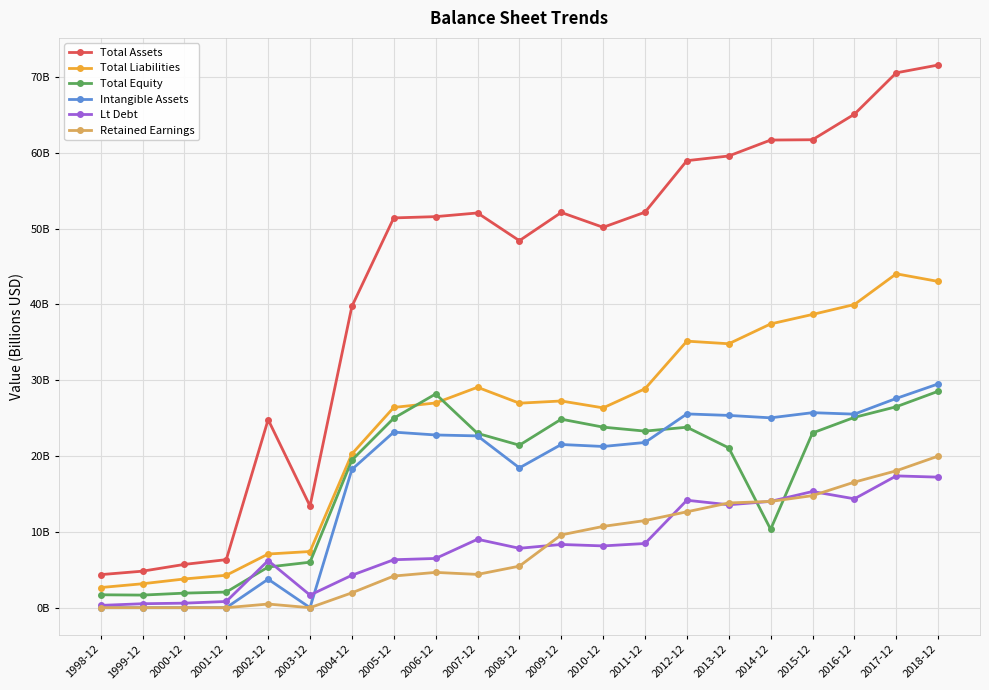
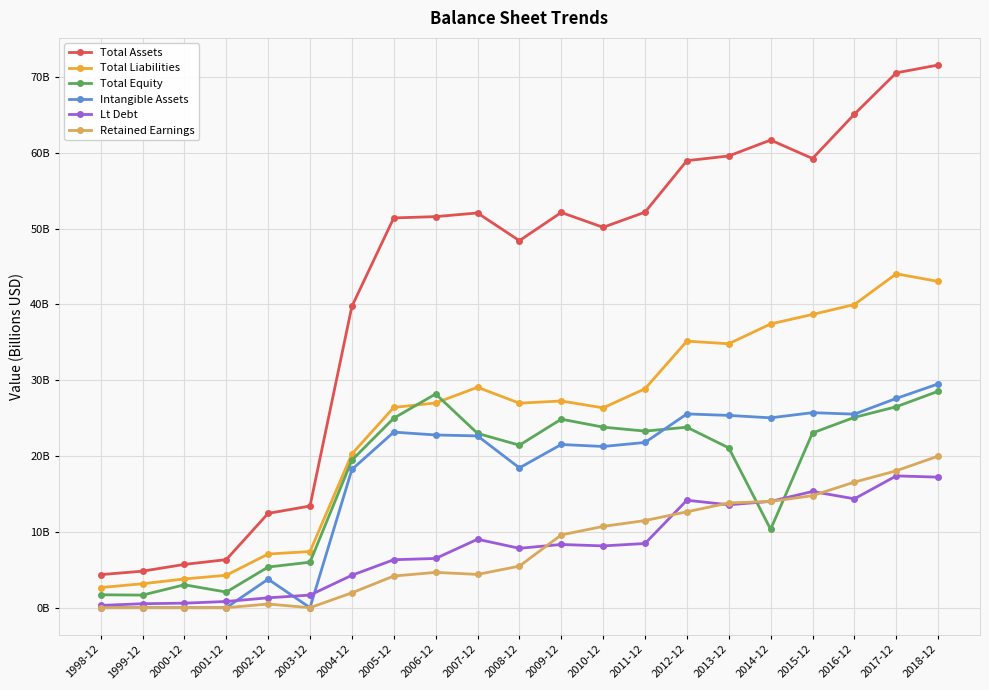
Total Equity, 2000-12: 2000000000 -> 3000000000
Total Assets, 2002-12: 25000000000 -> 12000000000
Lt Debt, 2002-12: 6000000000 -> 1000000000
Total Assets, 2015-12: 62000000000 -> 59000000000
